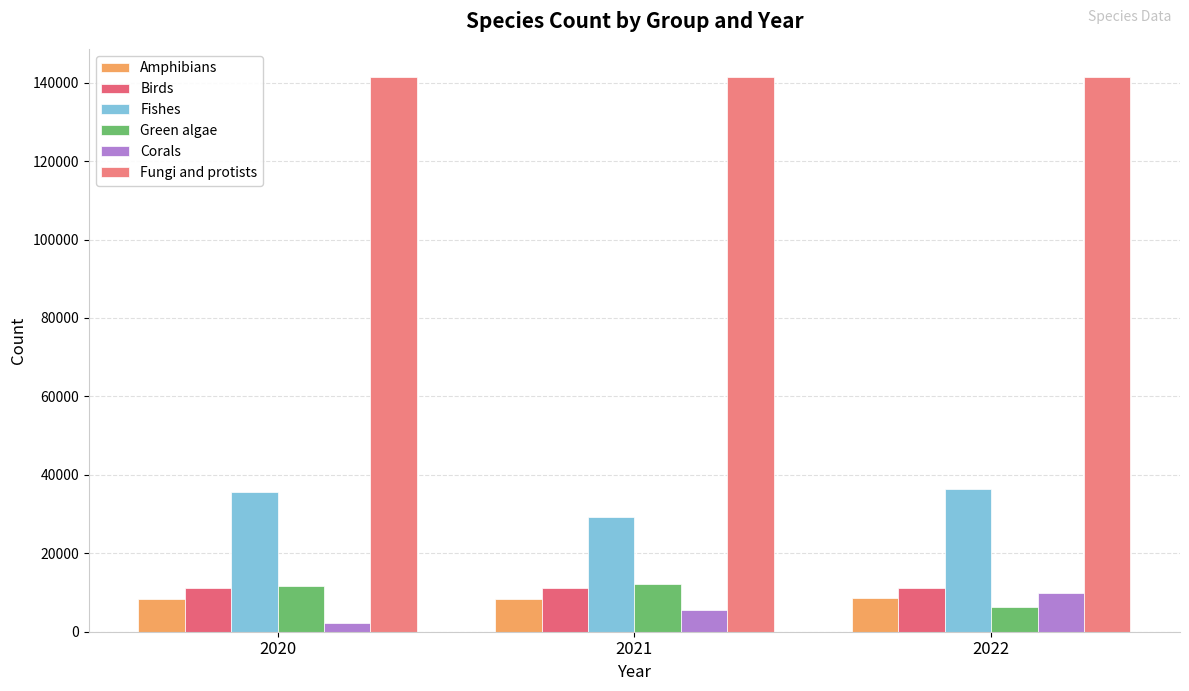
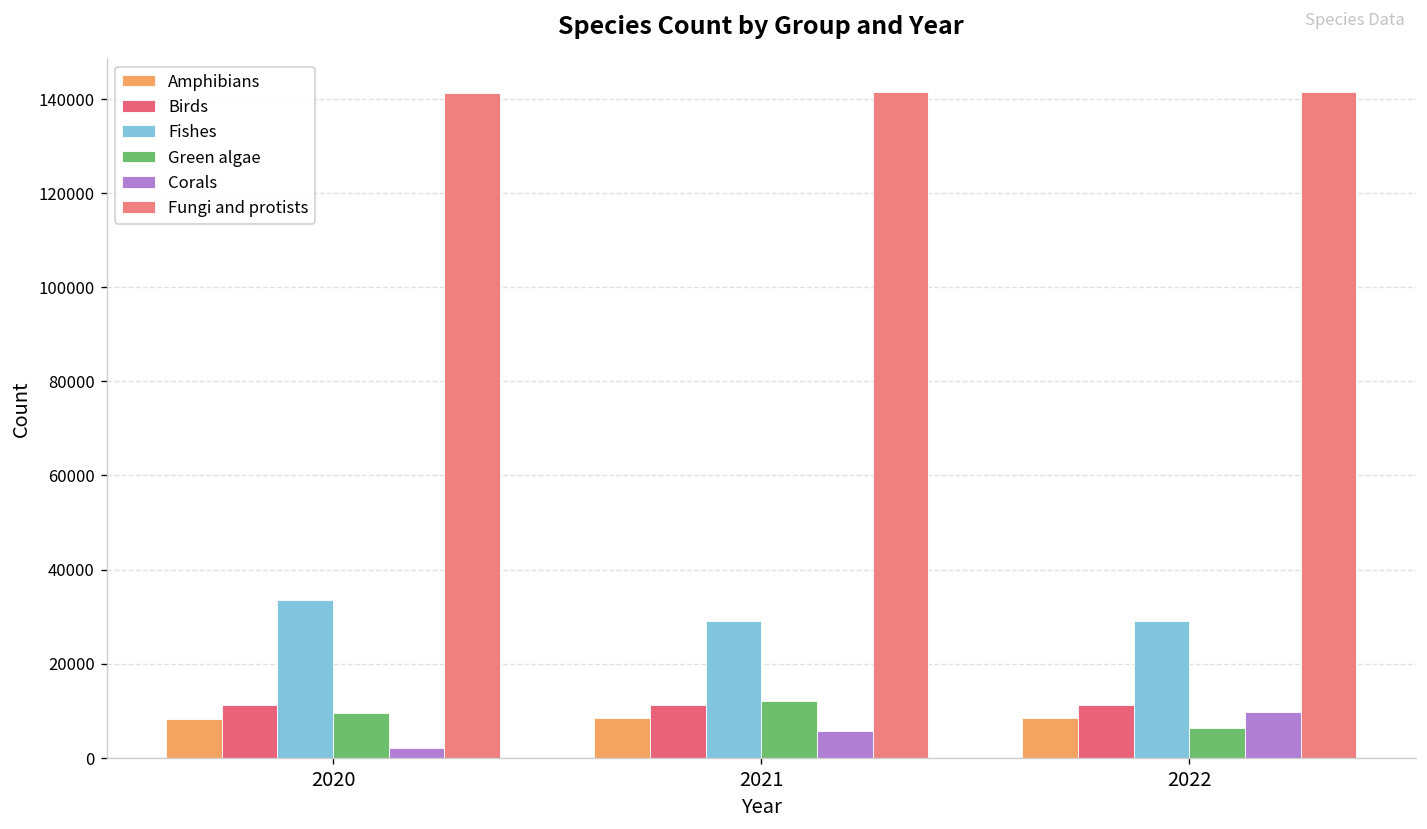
Fishes, 2020: 36000 -> 33000
Green algae, 2020: 12000 -> 10000
Fishes, 2022: 36000 -> 29000
